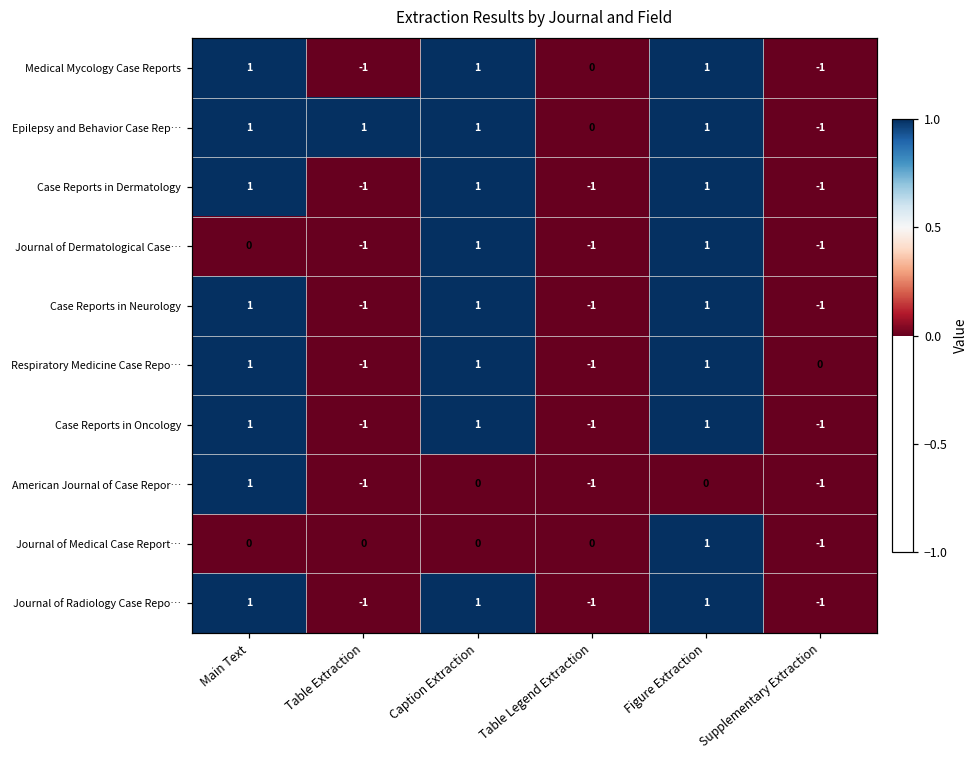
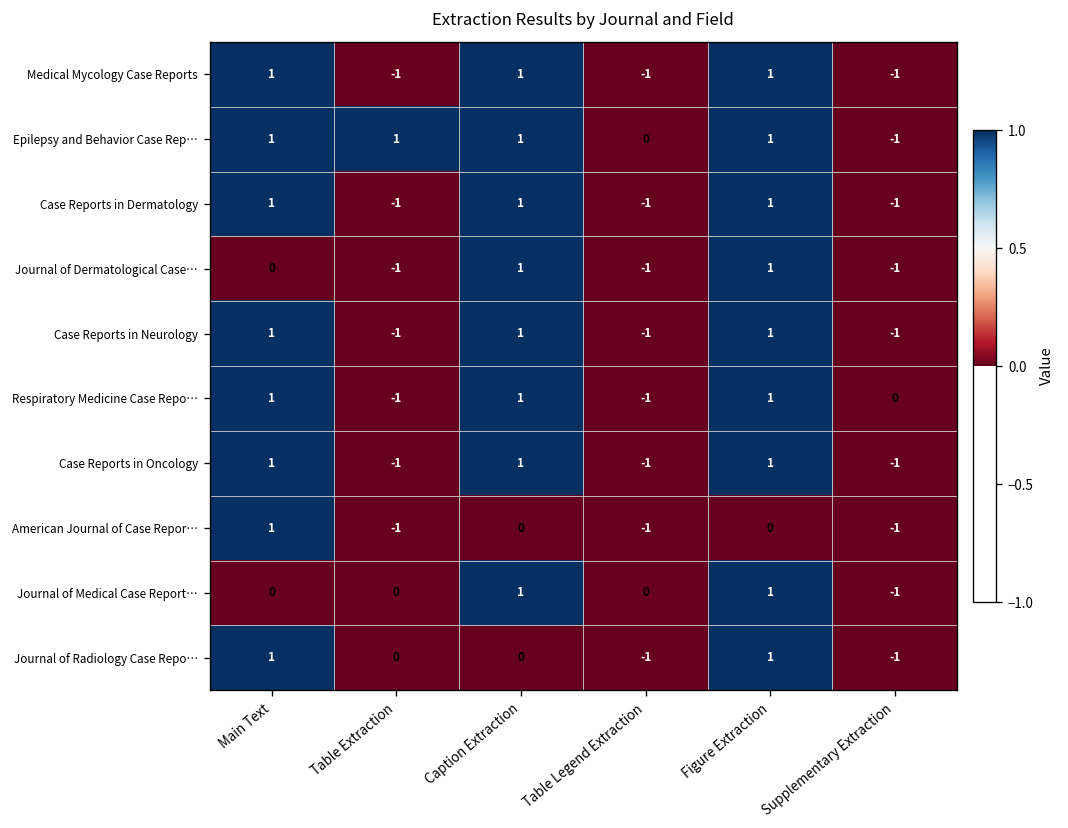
Medical Mycology Case Reports, Table Legend Extraction: 0 -> -1
Journal of Medical Case Report…, Caption Extraction: 0 -> 1
Journal of Radiology Case Repo…, Table Extraction: -1 -> 0
Journal of Radiology Case Repo…, Caption Extraction: 1 -> 0
